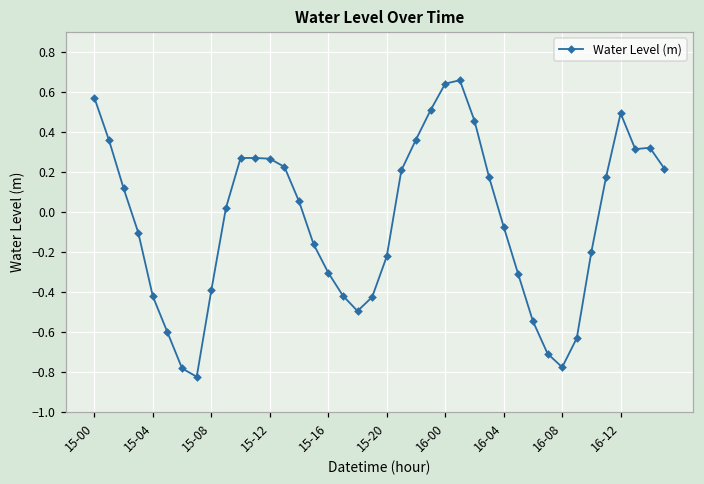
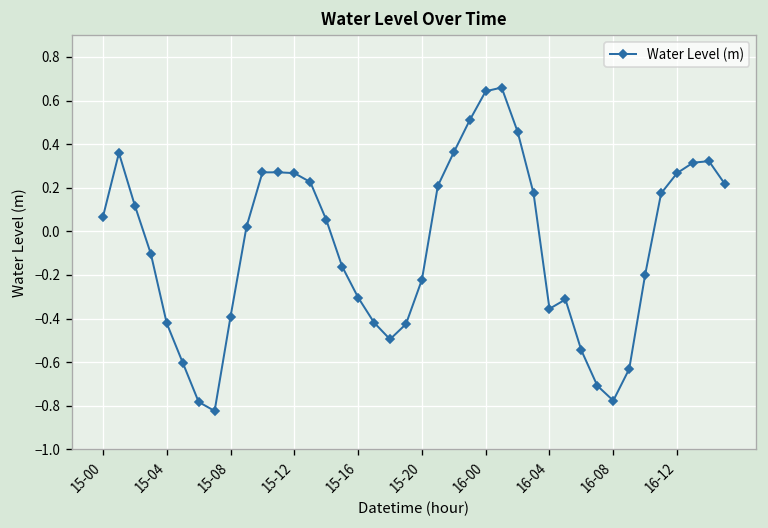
15-00: 0.57 -> 0.07
16-04: -0.07 -> -0.36
16-12: 0.49 -> 0.27
